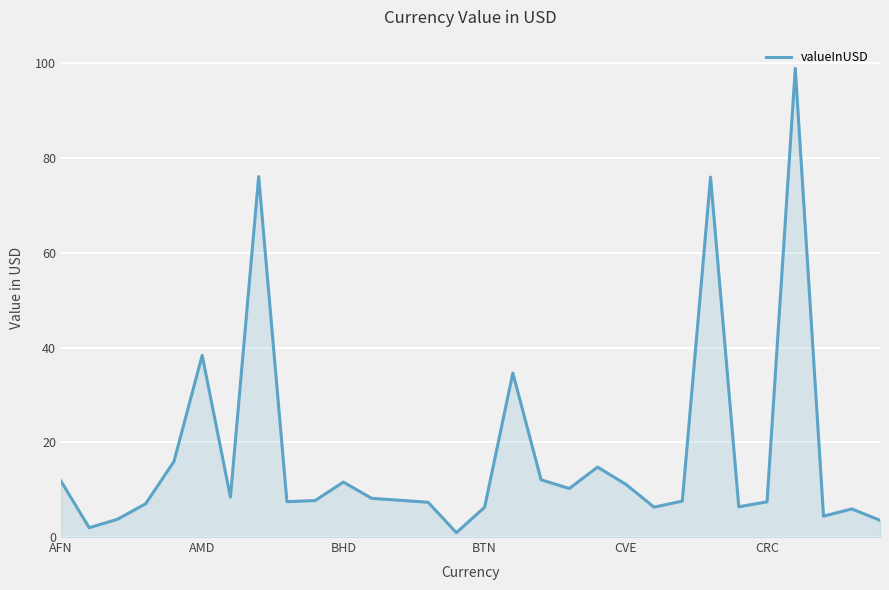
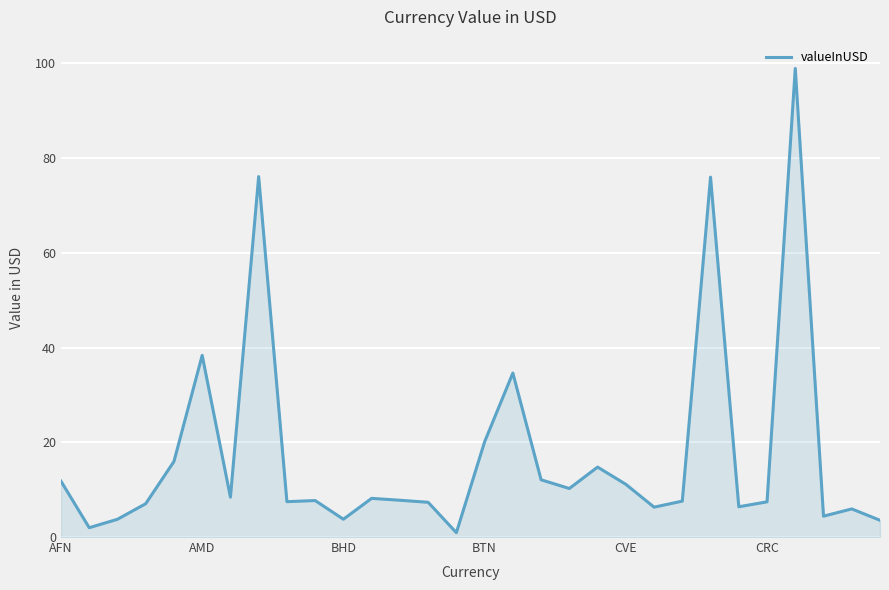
BHD: 12 -> 4
BTN: 6 -> 20
